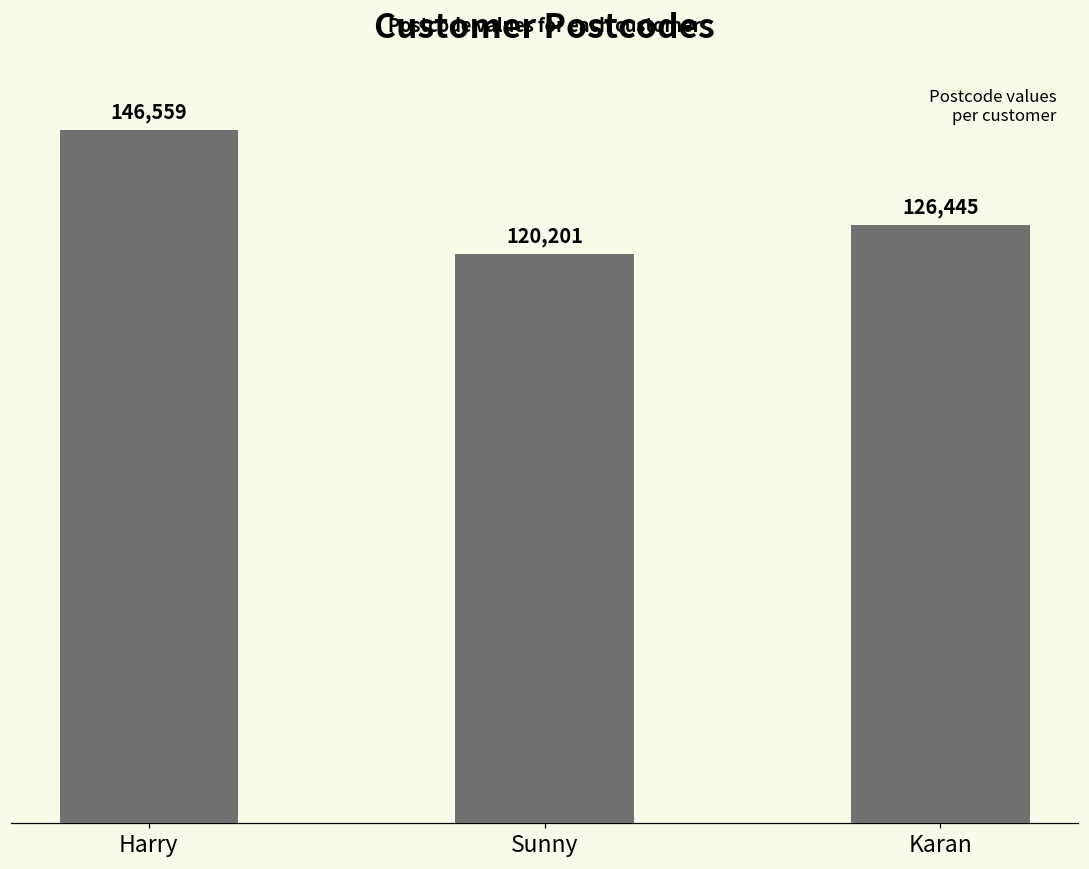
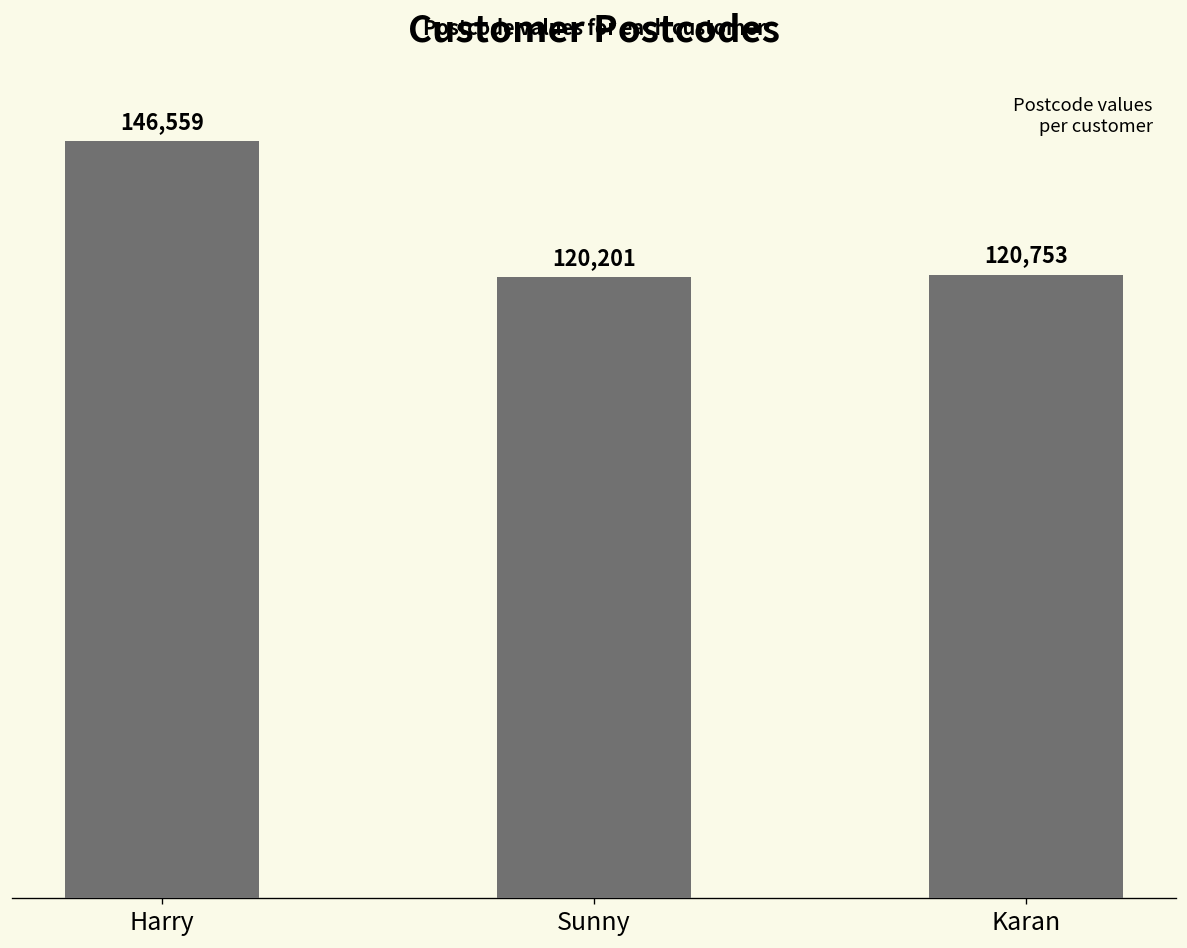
Karan: 126,445 -> 120,753
